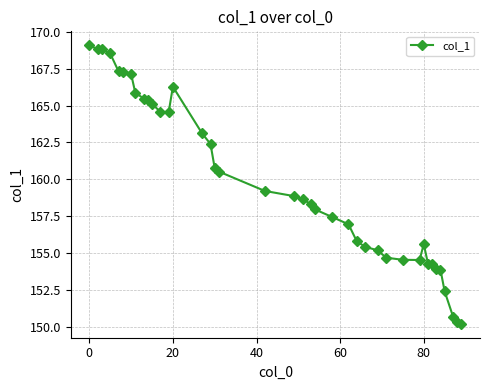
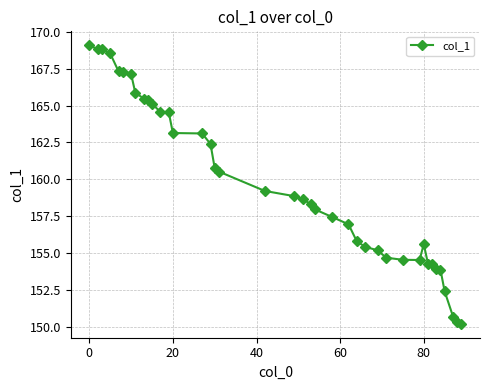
20: 166.3 -> 163.1
